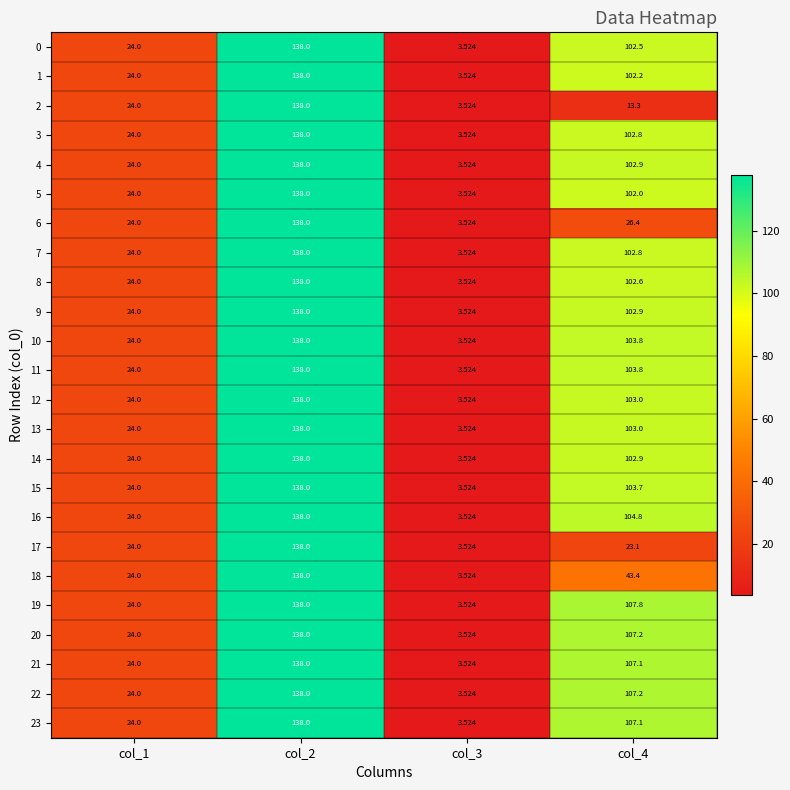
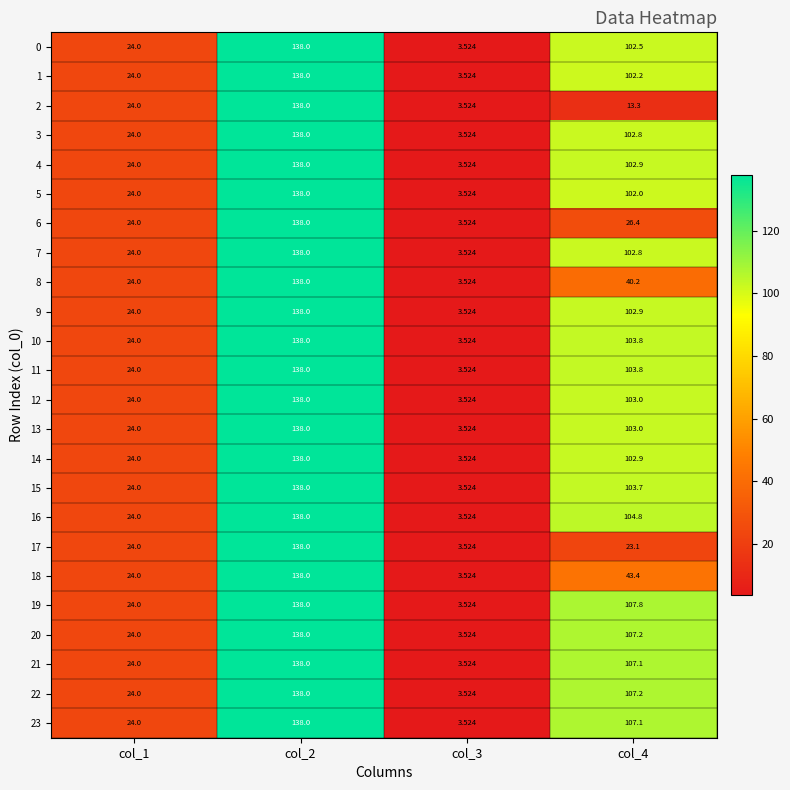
8, col_4: 102.6 -> 40.2
